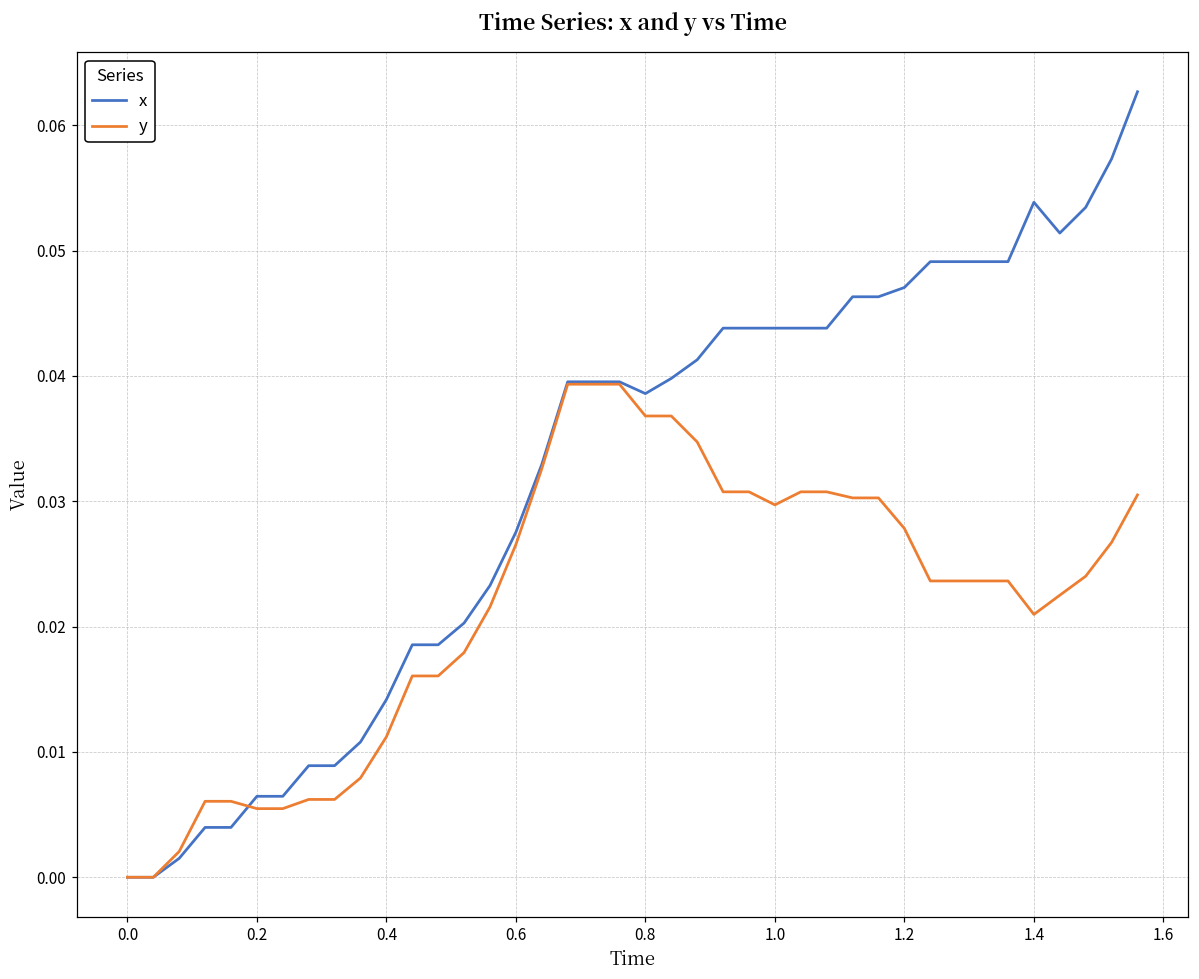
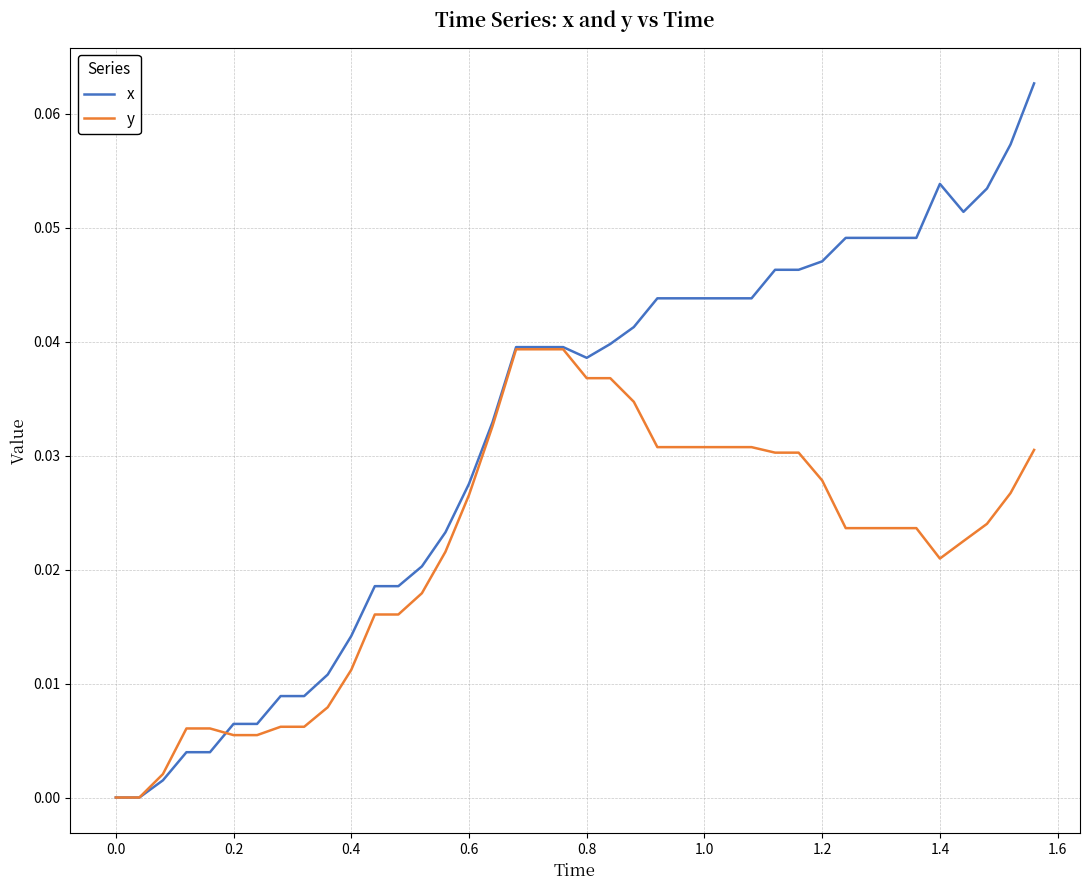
y, 1.0: 0.0297 -> 0.0307
